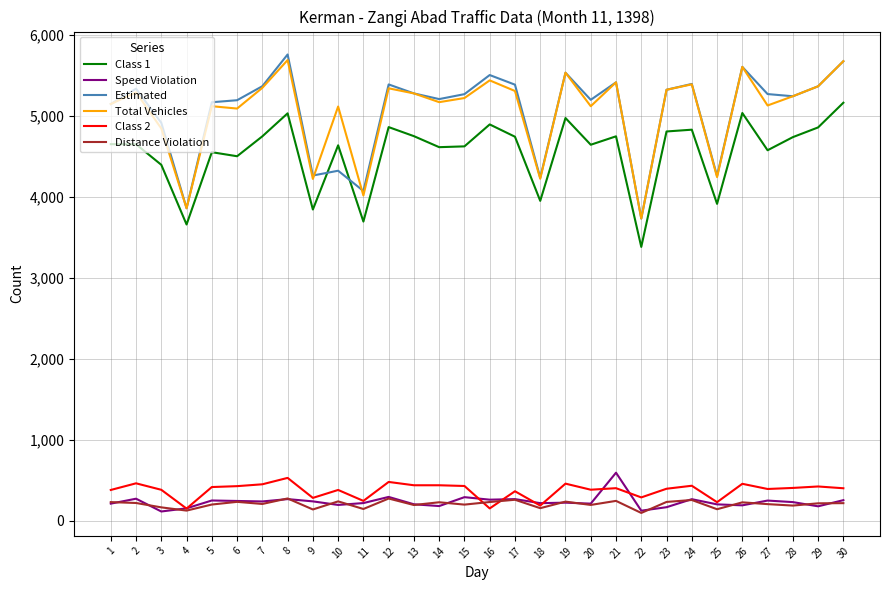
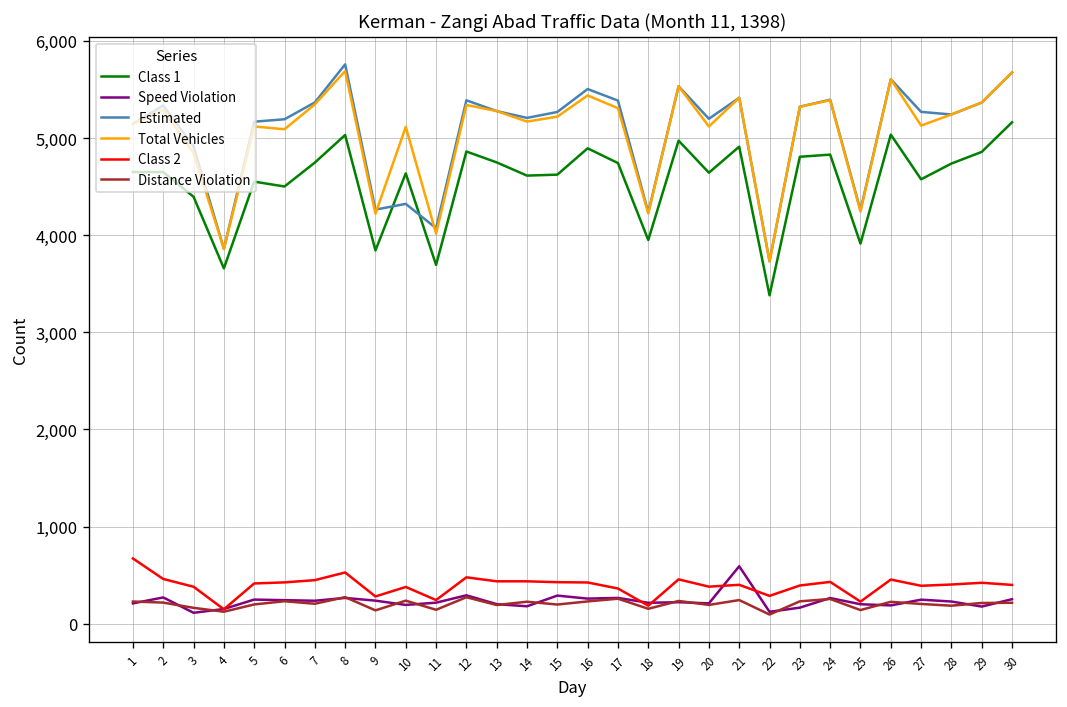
Class 2, 1: 400 -> 700
Class 2, 16: 200 -> 400
Class 1, 21: 4,700 -> 4,900
